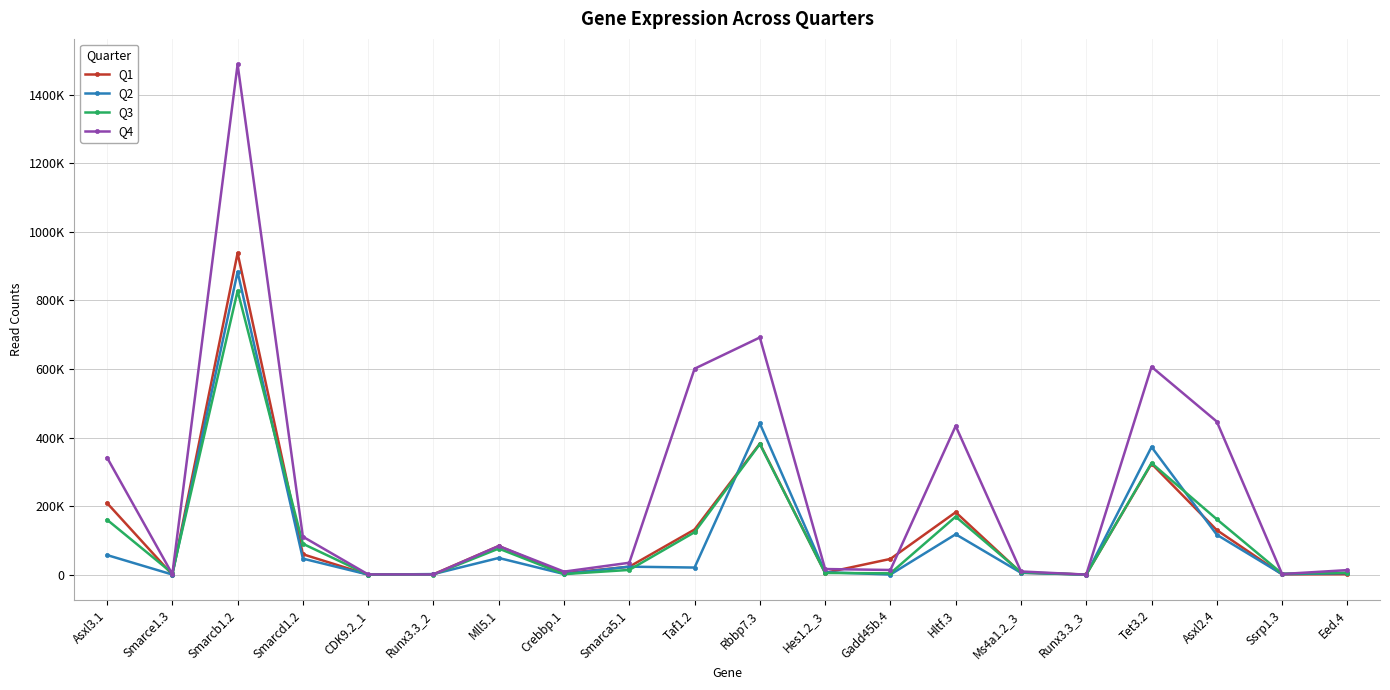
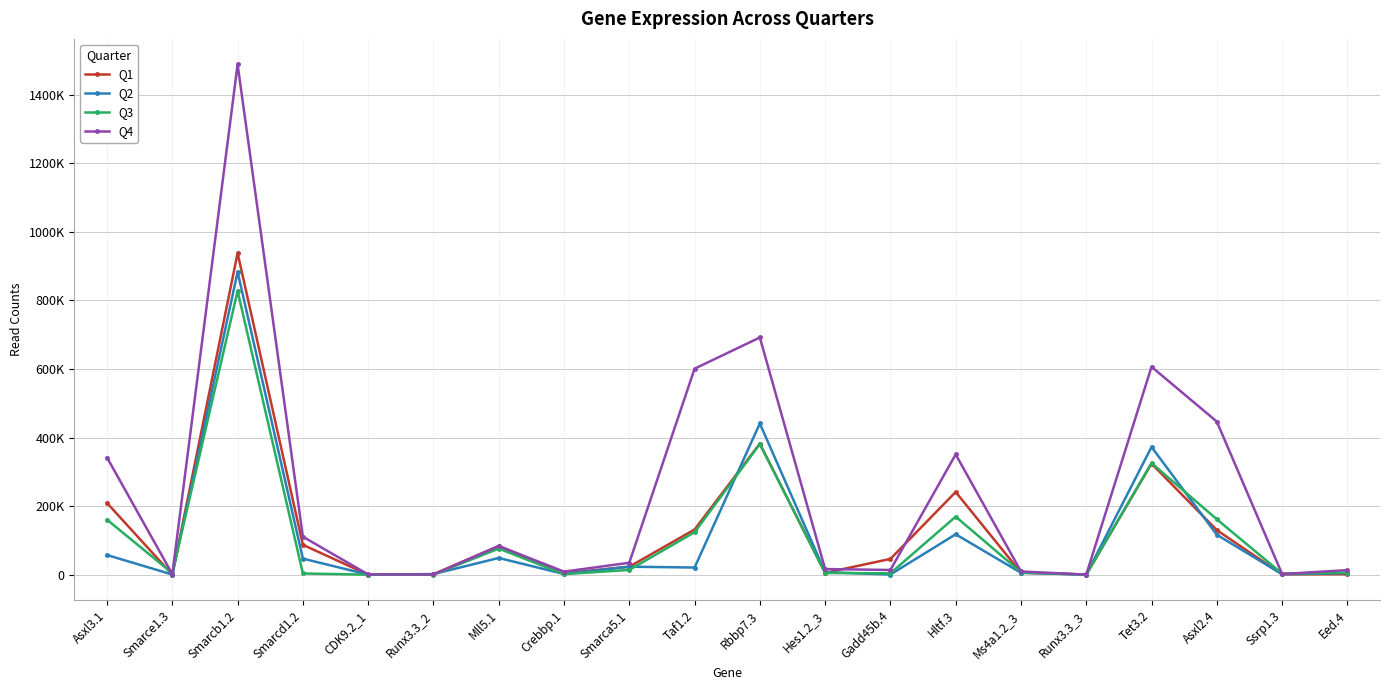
Q1, Smarcd1.2: 60000 -> 90000
Q3, Smarcd1.2: 90000 -> 0
Q1, Hltf.3: 180000 -> 240000
Q4, Hltf.3: 430000 -> 350000
